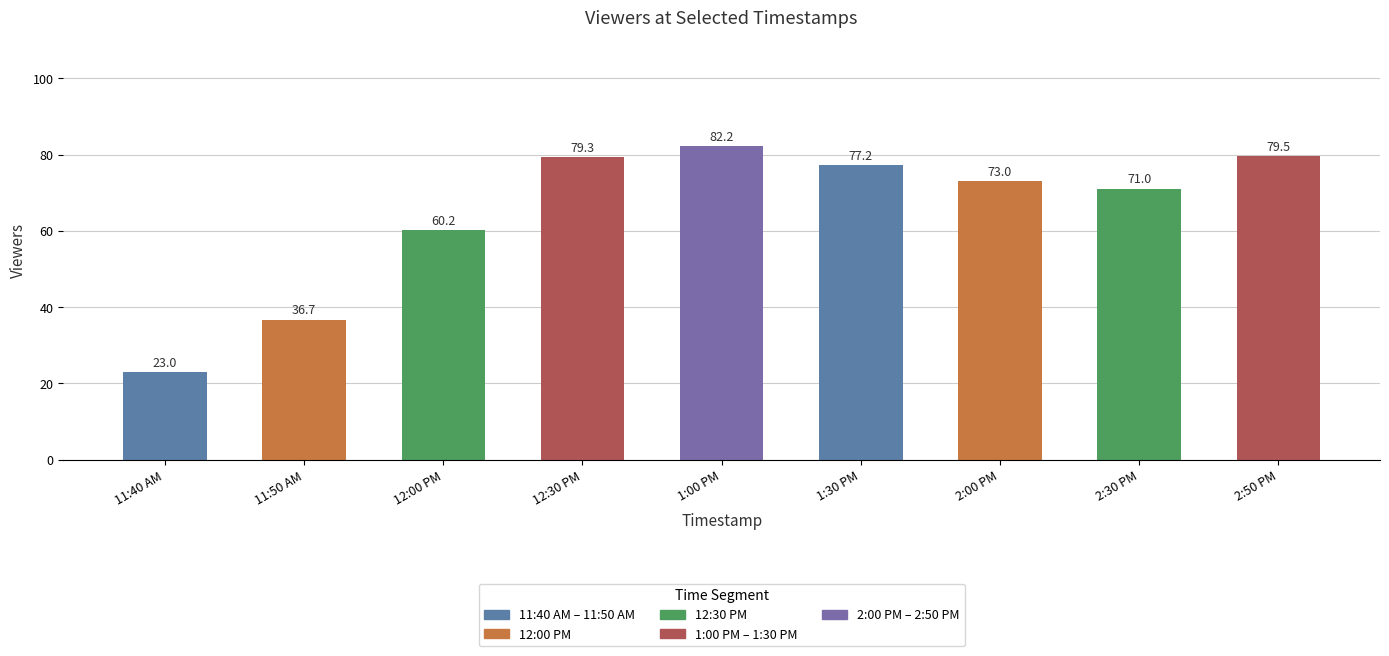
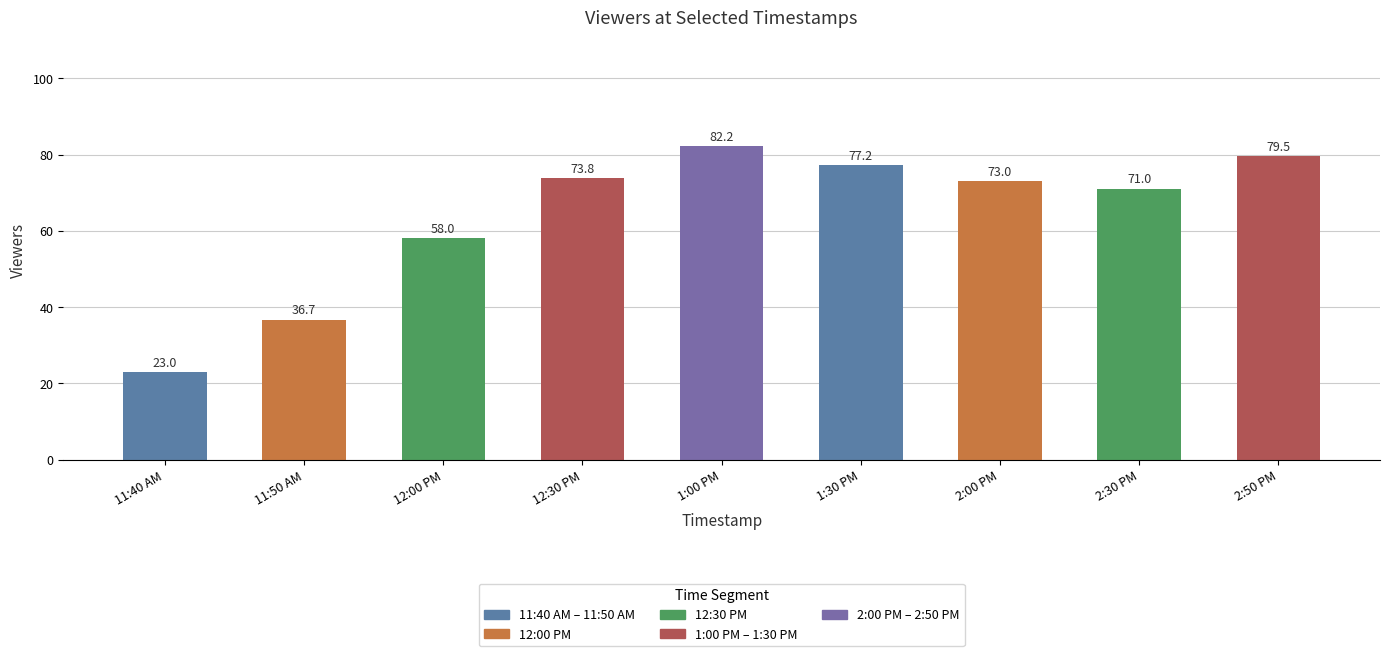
12:00 PM: 60.2 -> 58.0
12:30 PM: 79.3 -> 73.8
